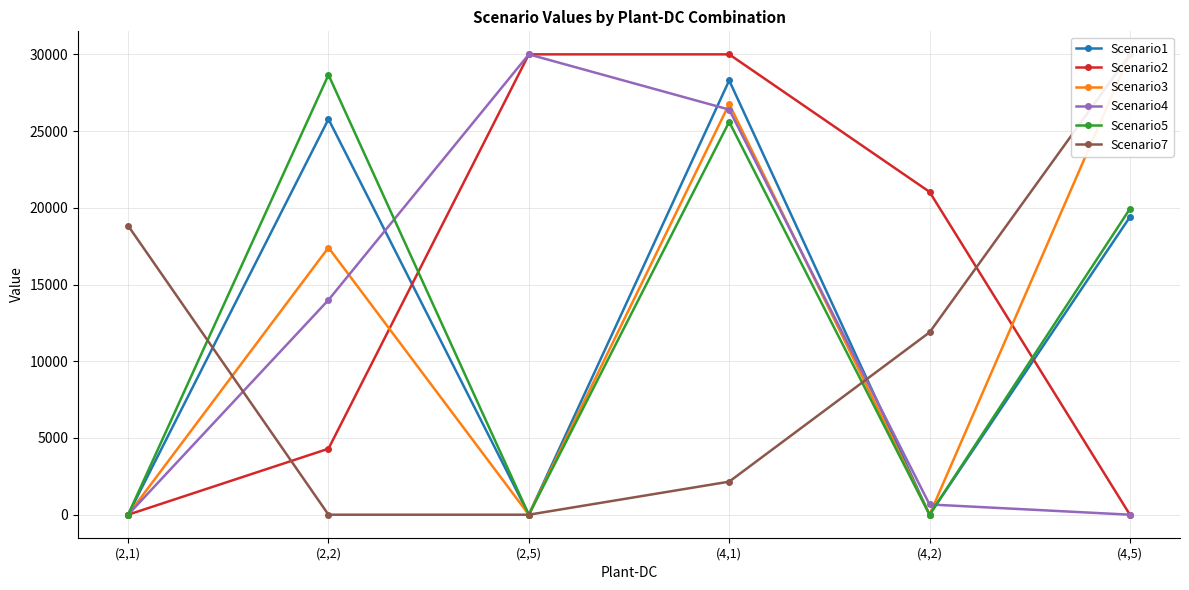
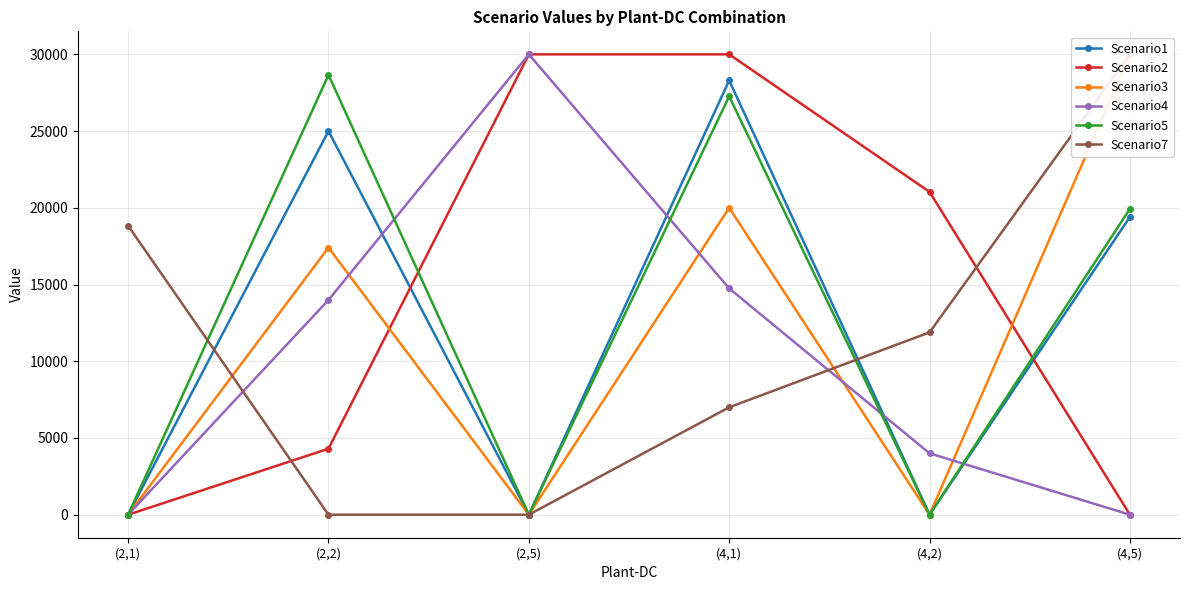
Scenario1, (2,2): 25800 -> 25000
Scenario3, (4,1): 26800 -> 20000
Scenario4, (4,1): 26400 -> 14700
Scenario5, (4,1): 25600 -> 27300
Scenario7, (4,1): 2200 -> 7000
Scenario4, (4,2): 700 -> 4000
